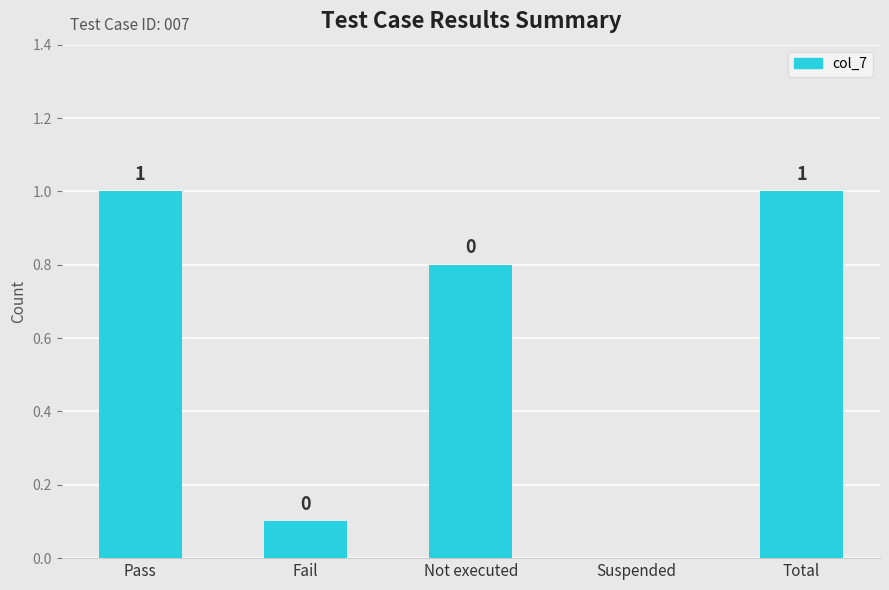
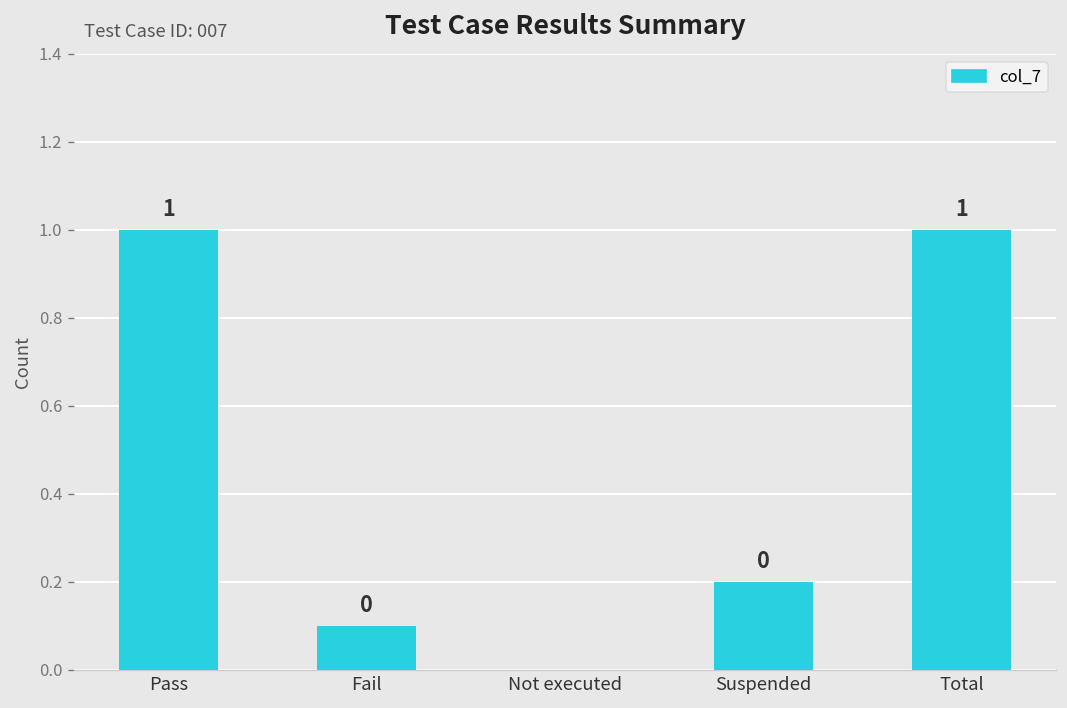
Not executed: 0.8 -> 0.0
Suspended: 0.0 -> 0.2
